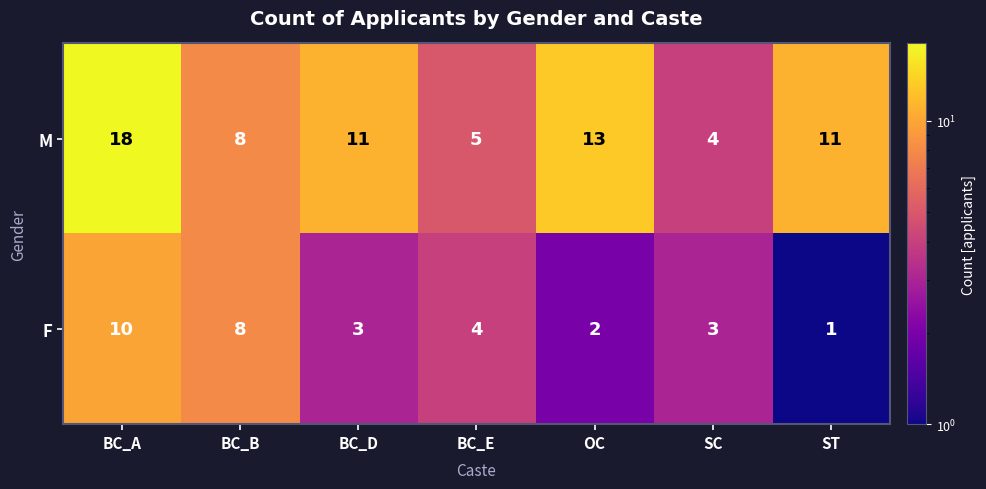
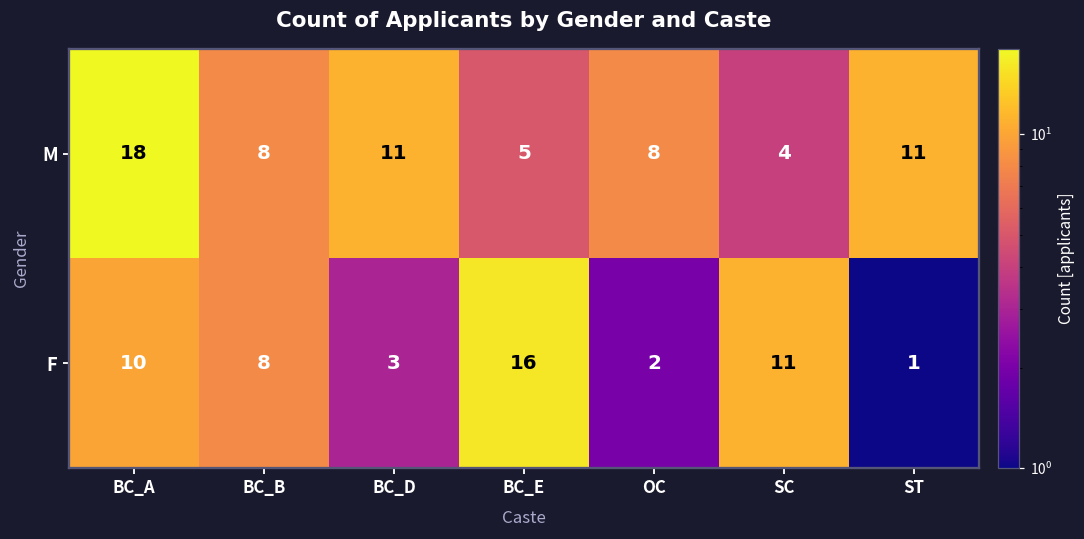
M, OC: 13 -> 8
F, BC_E: 4 -> 16
F, SC: 3 -> 11
